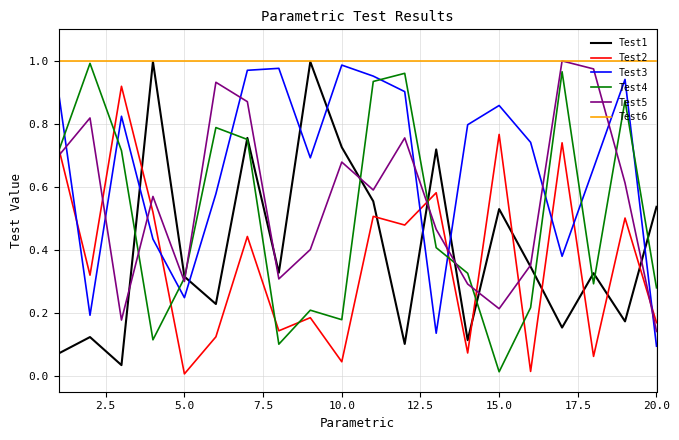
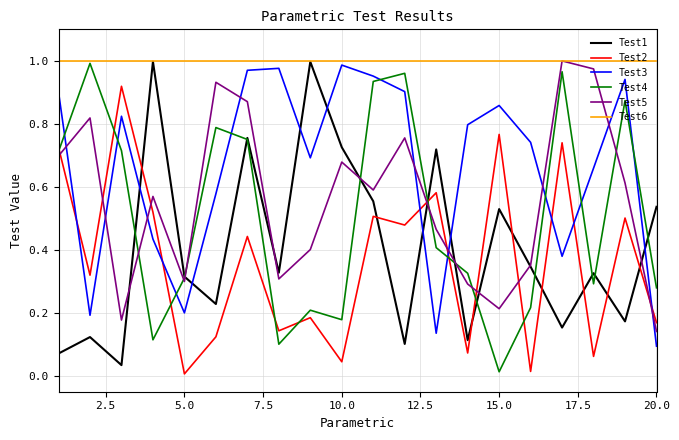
Test3, 5.0: 0.25 -> 0.20
